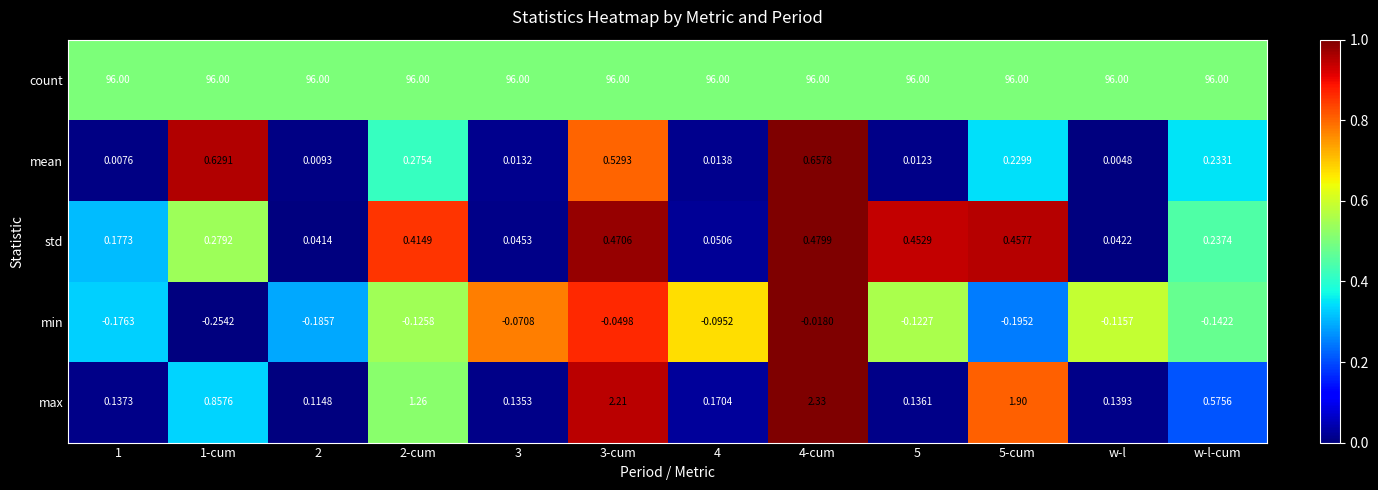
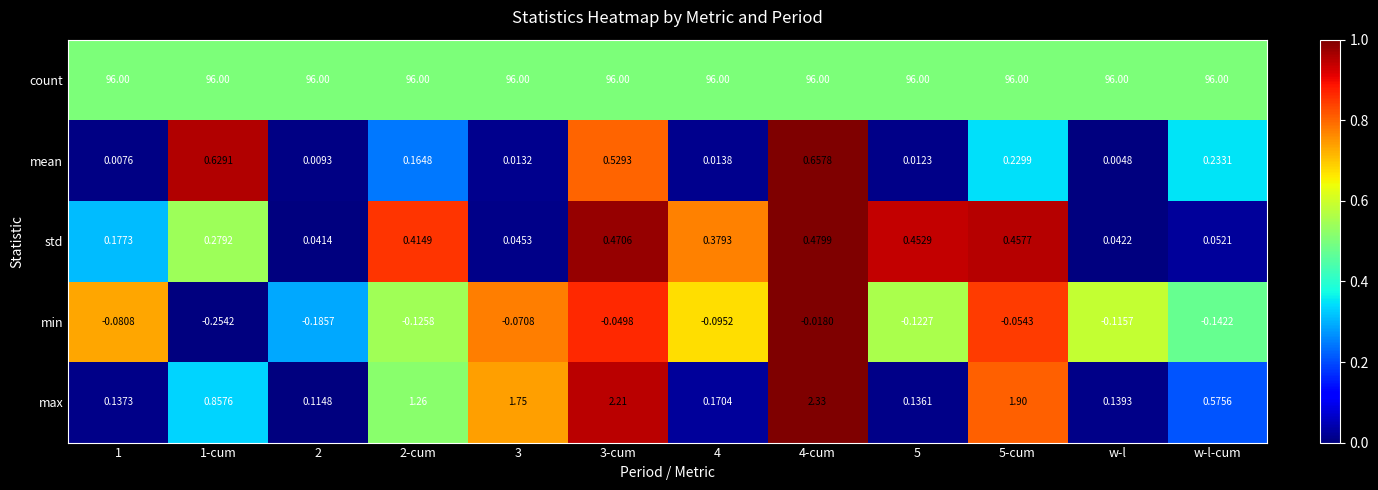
mean, 2-cum: 0.2754 -> 0.1648
std, 4: 0.0506 -> 0.3793
std, w-l-cum: 0.2374 -> 0.0521
min, 1: -0.1763 -> -0.0808
min, 5-cum: -0.1952 -> -0.0543
max, 3: 0.1353 -> 1.75
